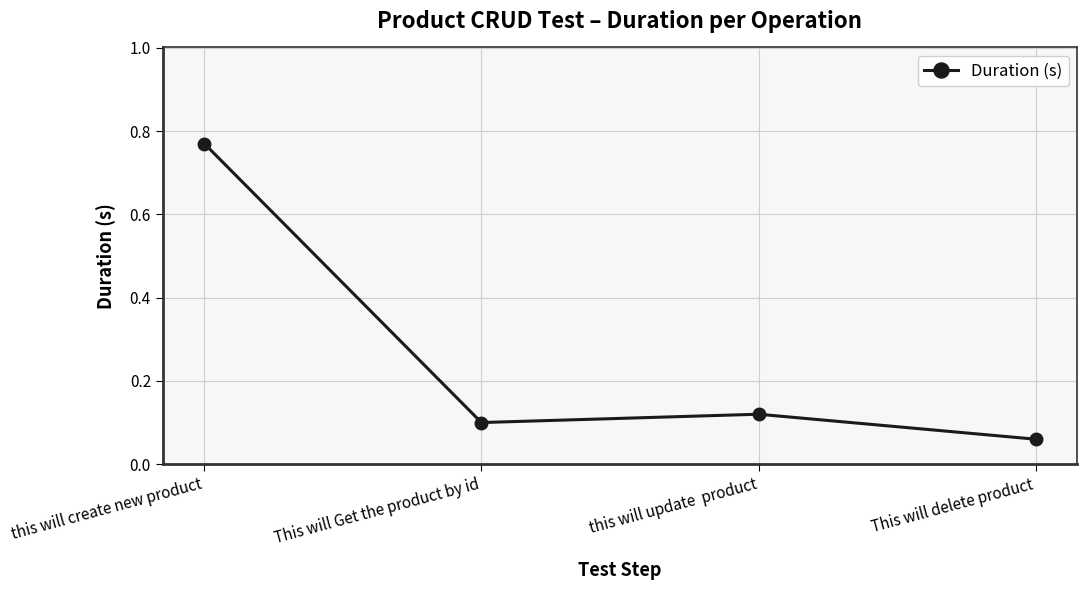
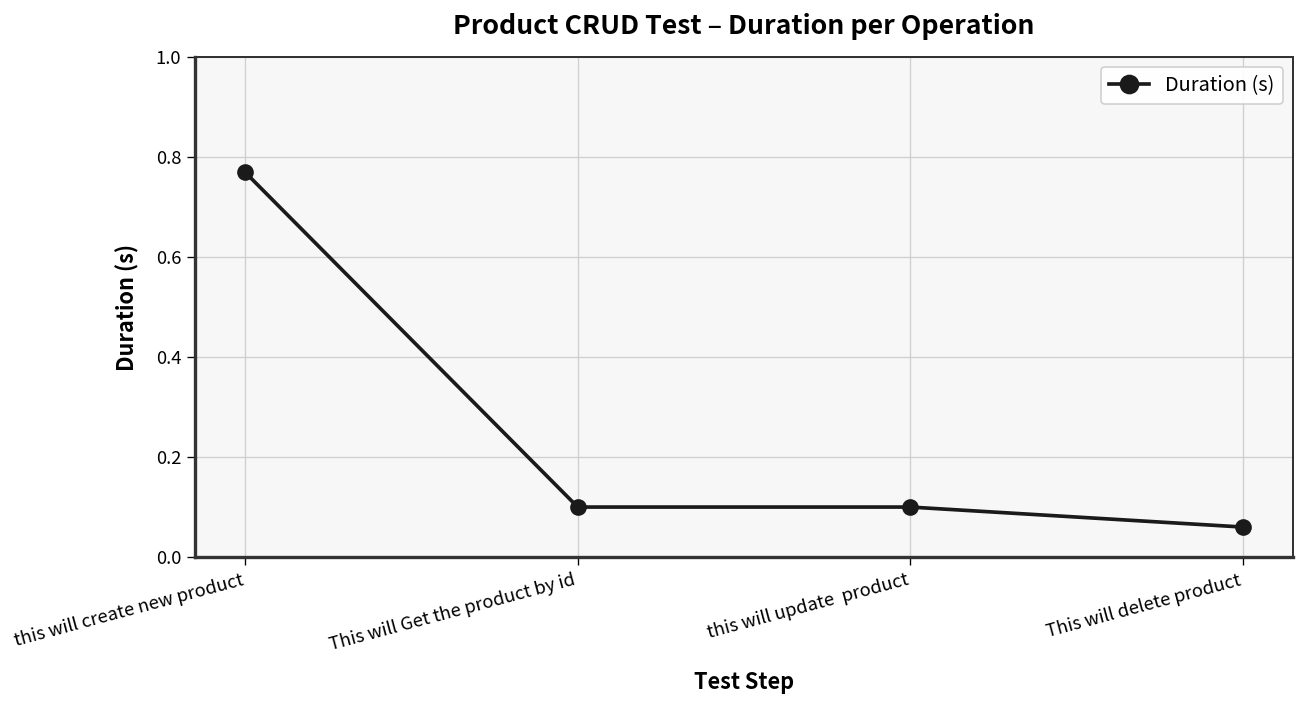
this will update product: 0.12 -> 0.10
